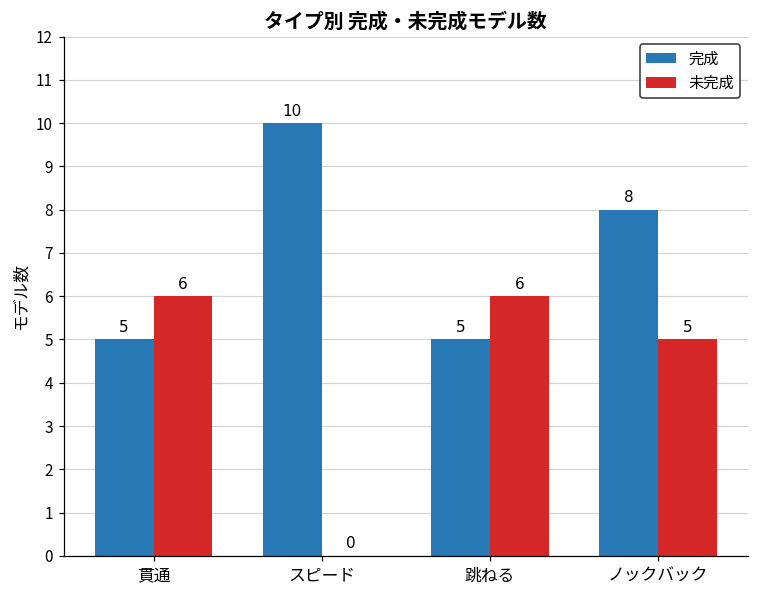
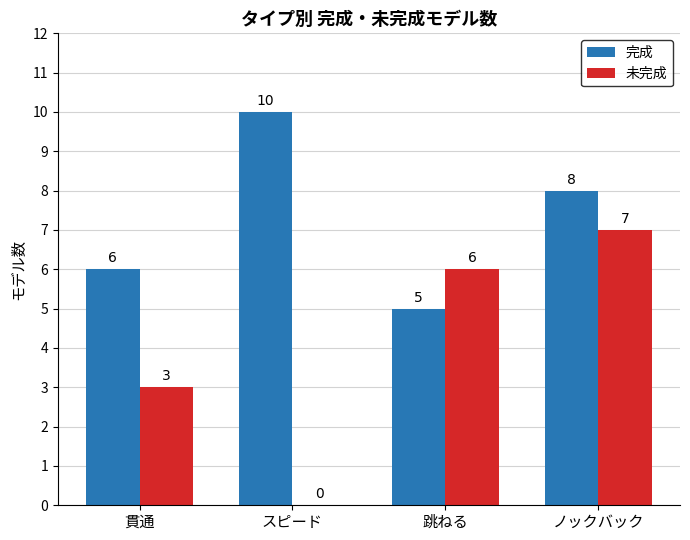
完成, 貫通: 5 -> 6
未完成, 貫通: 6 -> 3
未完成, ノックバック: 5 -> 7
